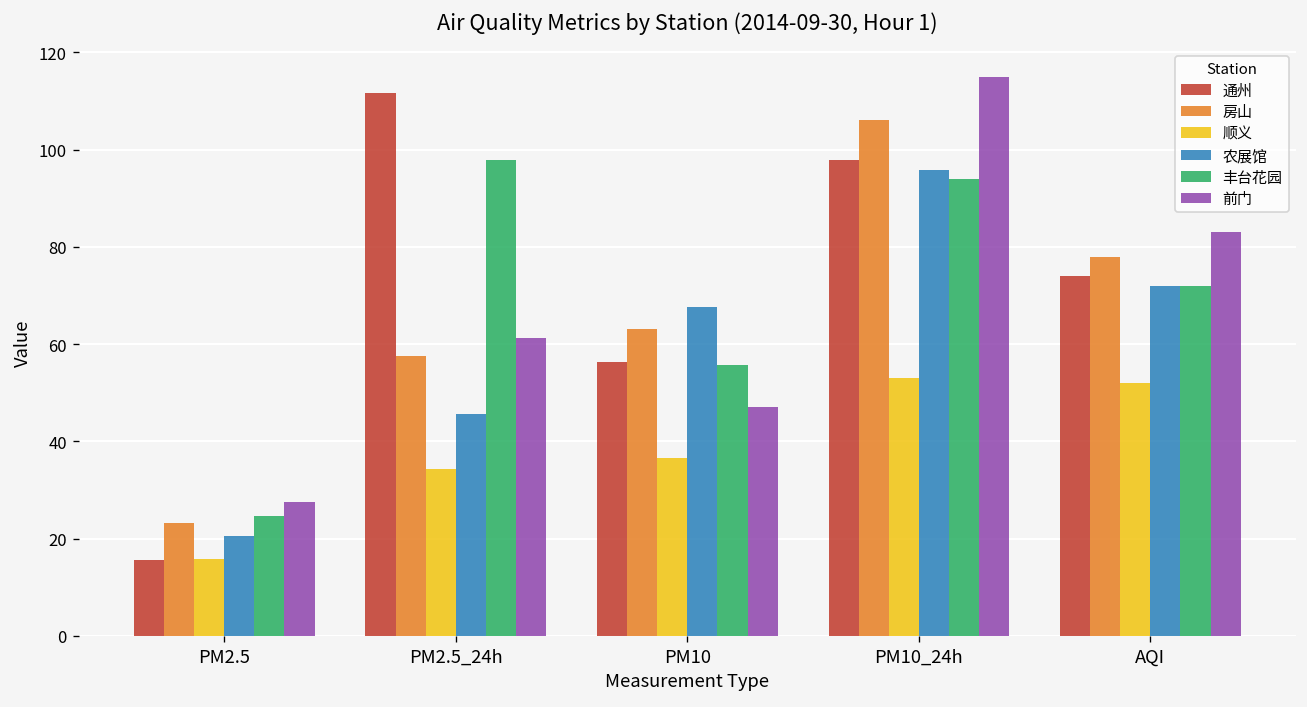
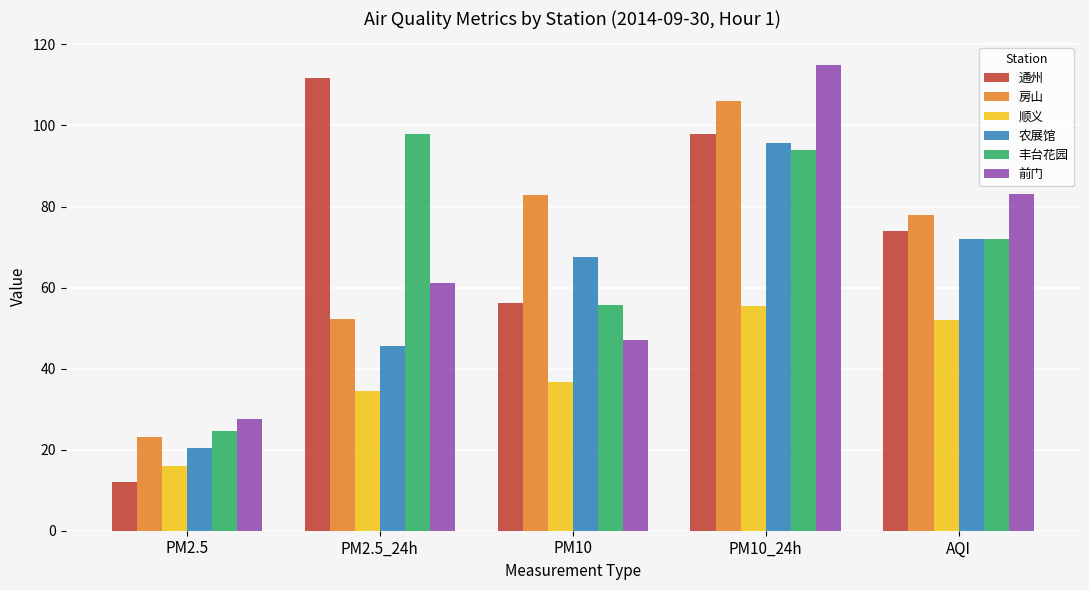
通州, PM2.5: 16 -> 12
房山, PM2.5_24h: 58 -> 52
房山, PM10: 63 -> 83
顺义, PM10_24h: 53 -> 56
